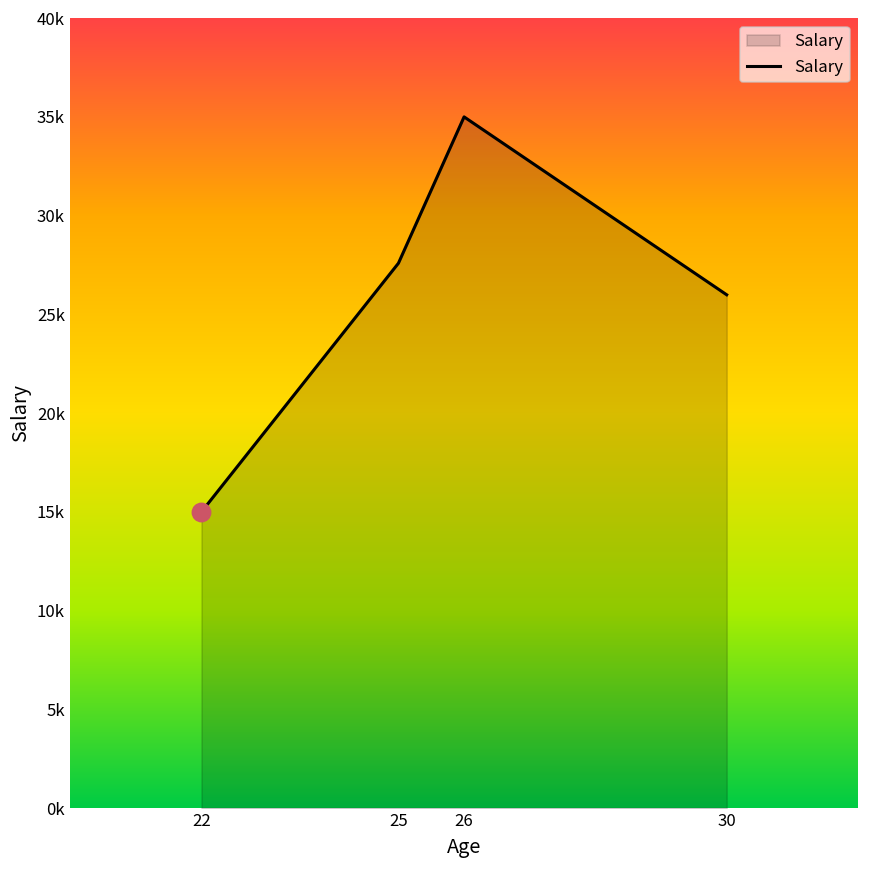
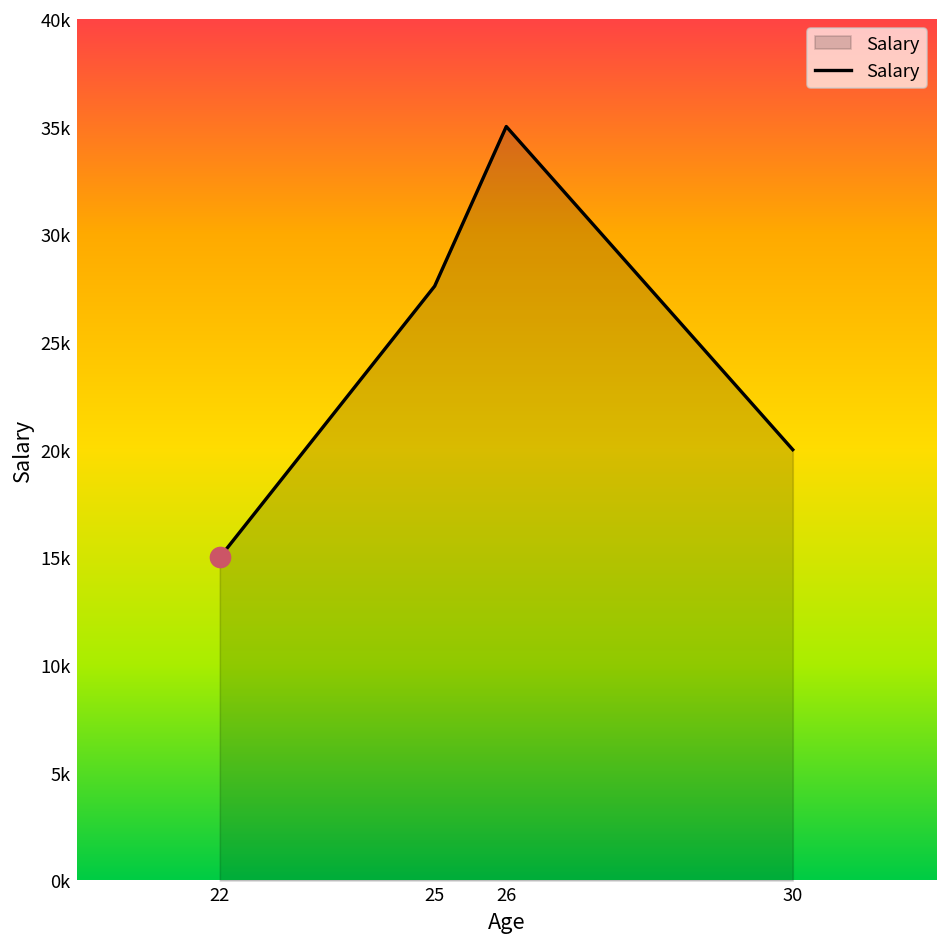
Salary, 30: 26000 -> 20000
